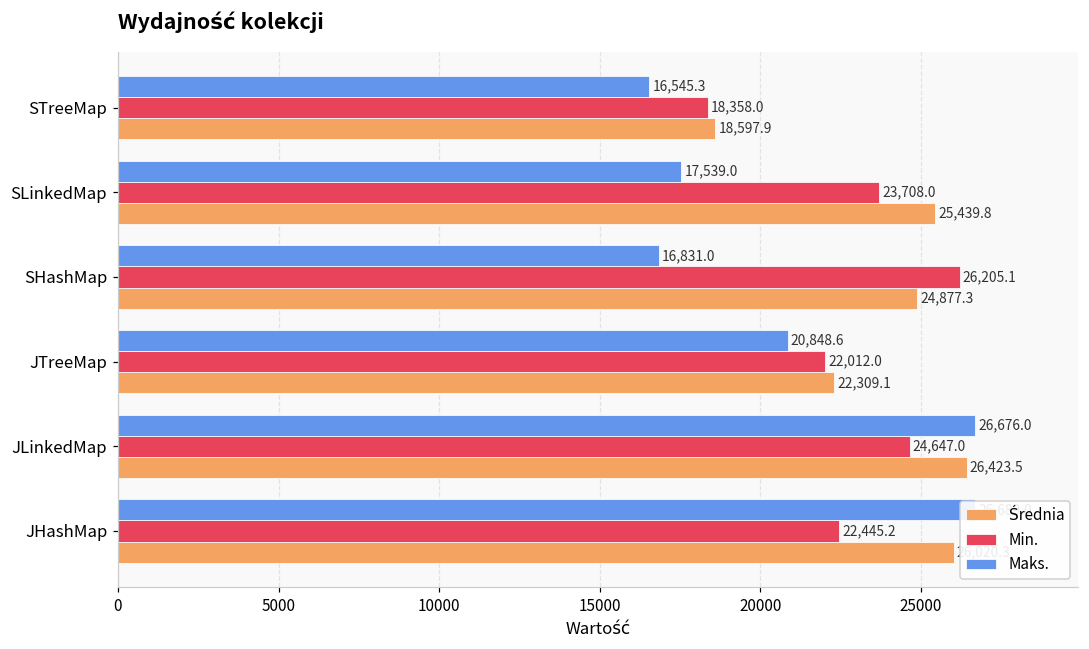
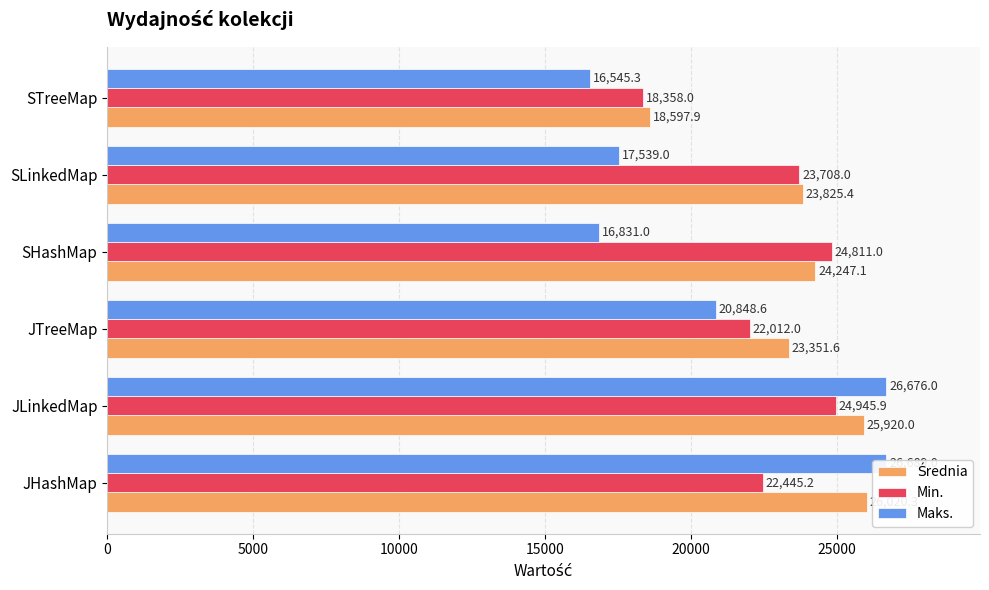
Średnia, SLinkedMap: 25,439.8 -> 23,825.4
Min., SHashMap: 26,205.1 -> 24,811.0
Średnia, SHashMap: 24,877.3 -> 24,247.1
Średnia, JTreeMap: 22,309.1 -> 23,351.6
Min., JLinkedMap: 24,647.0 -> 24,945.9
Średnia, JLinkedMap: 26,423.5 -> 25,920.0
